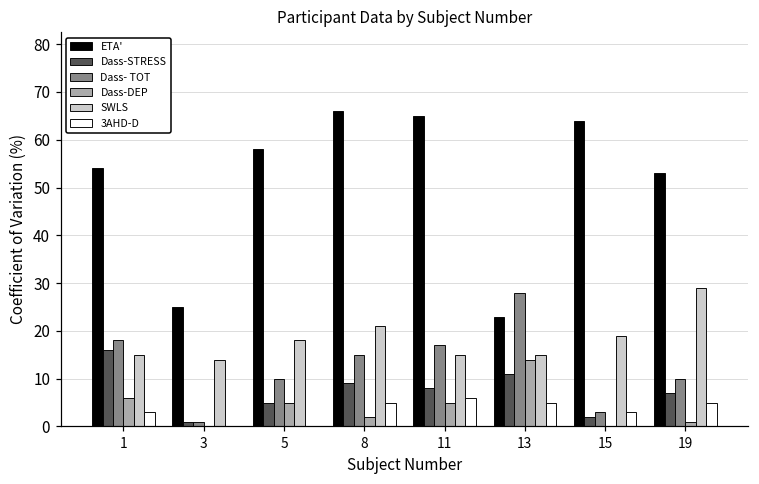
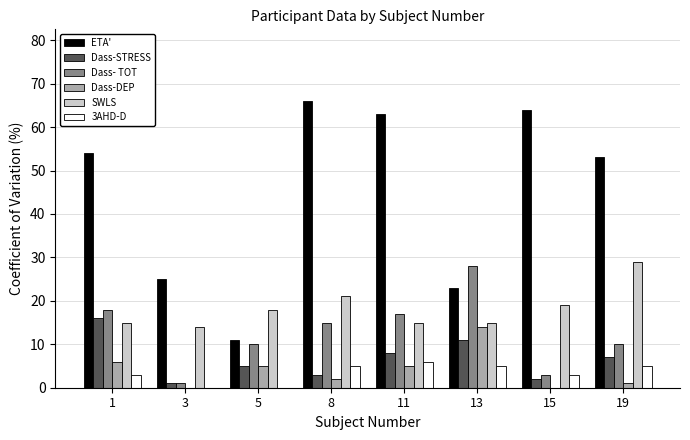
ETA', 5: 58 -> 11
Dass-STRESS, 8: 9 -> 3
ETA', 11: 65 -> 63
